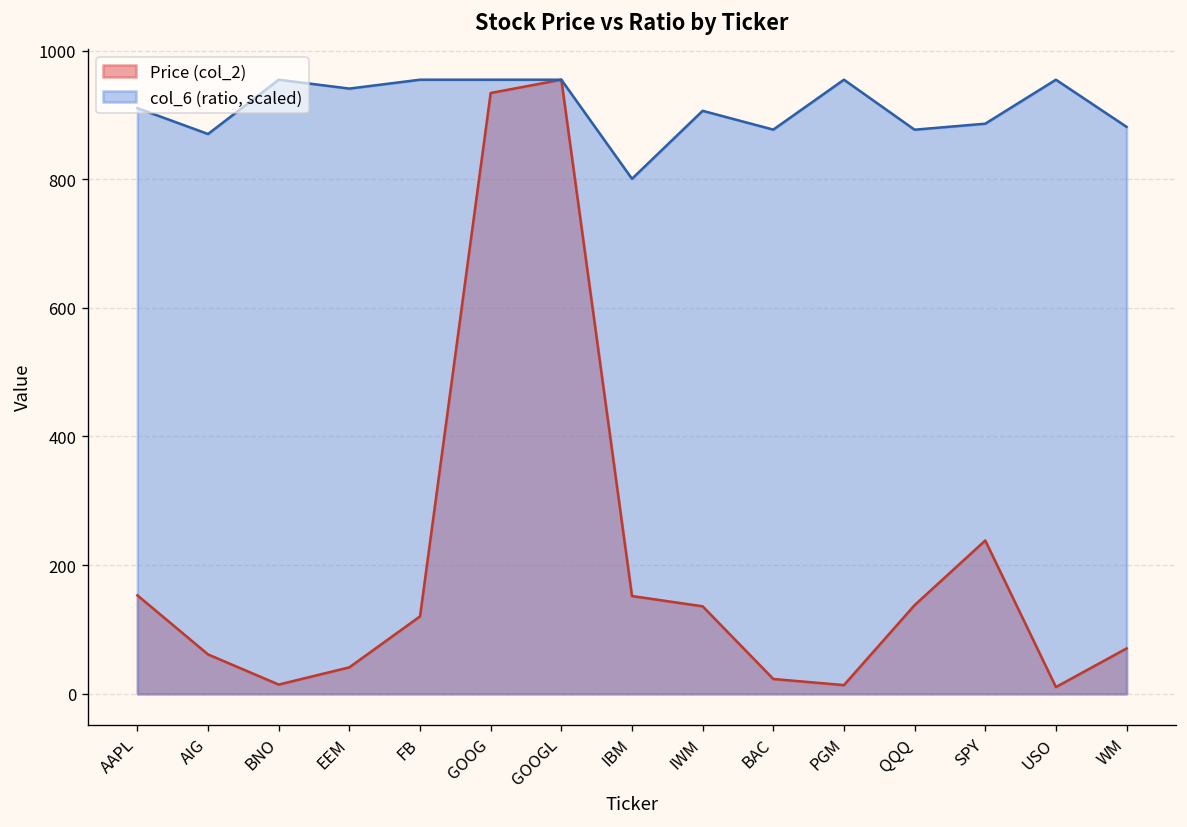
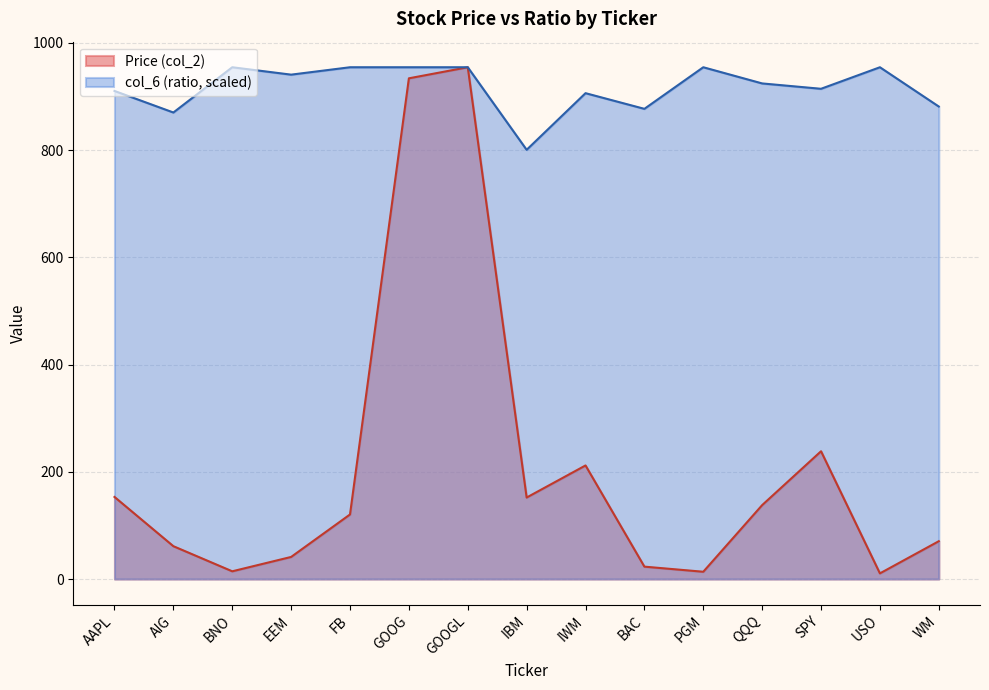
Price (col_2), IWM: 140 -> 210
col_6 (ratio, scaled), QQQ: 880 -> 920
col_6 (ratio, scaled), SPY: 890 -> 910
